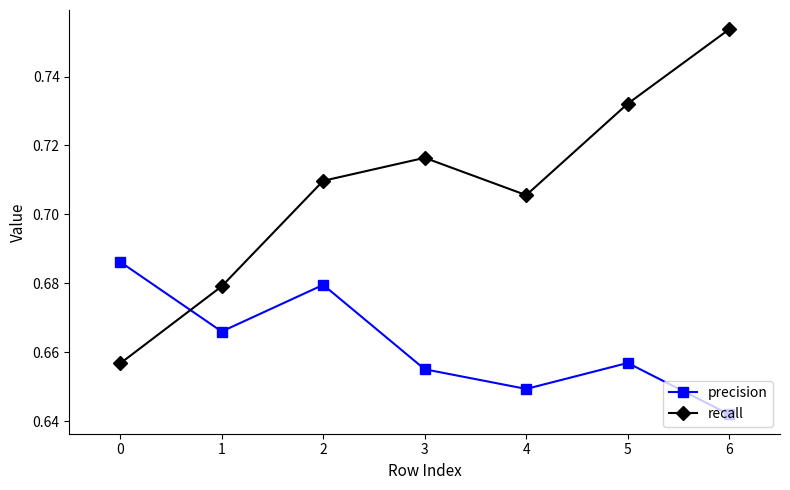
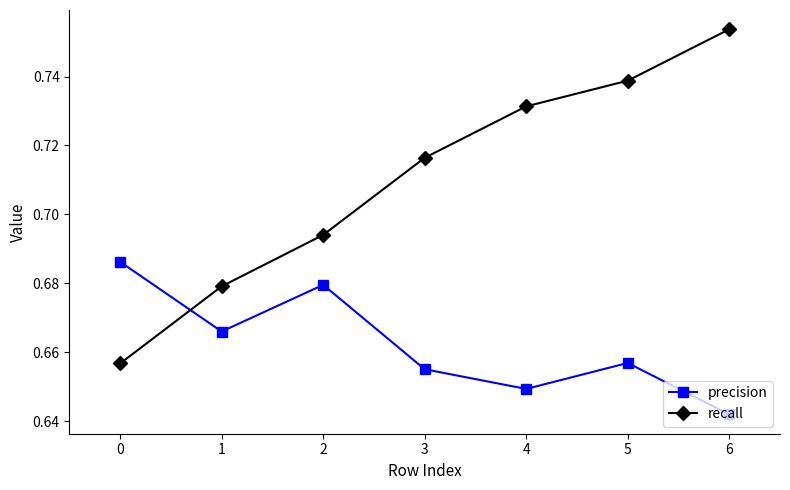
recall, 2: 0.710 -> 0.694
recall, 4: 0.706 -> 0.731
recall, 5: 0.732 -> 0.739
